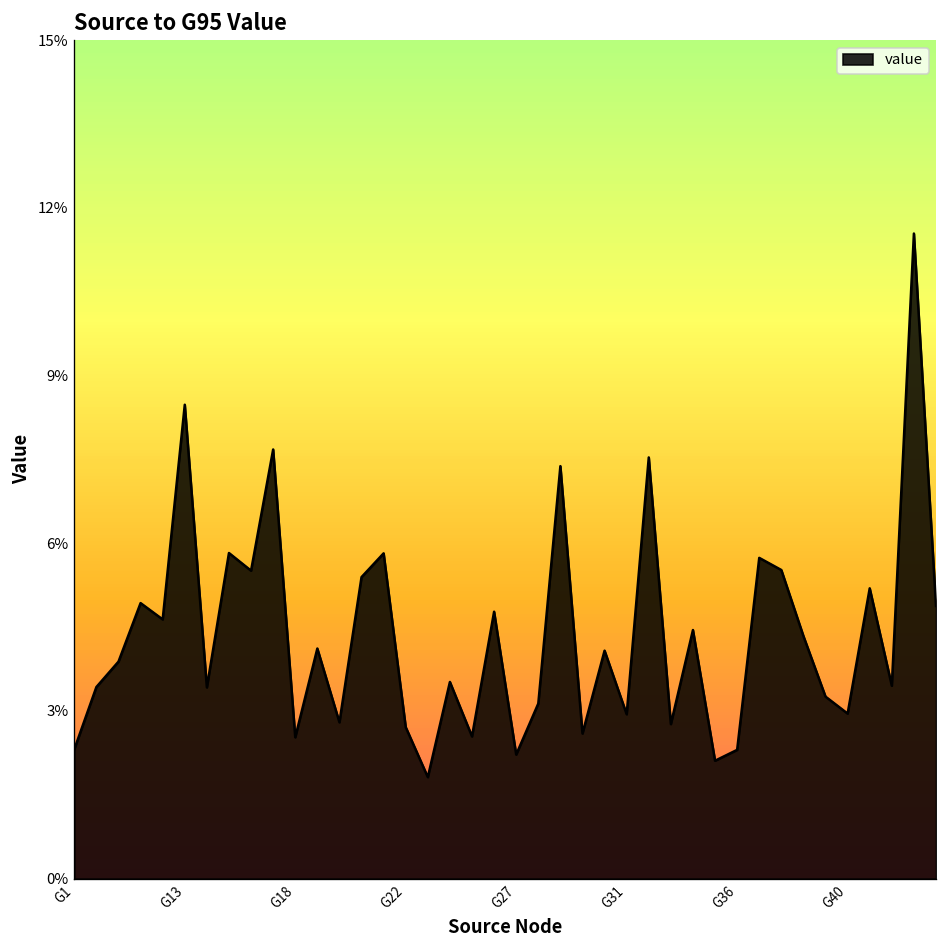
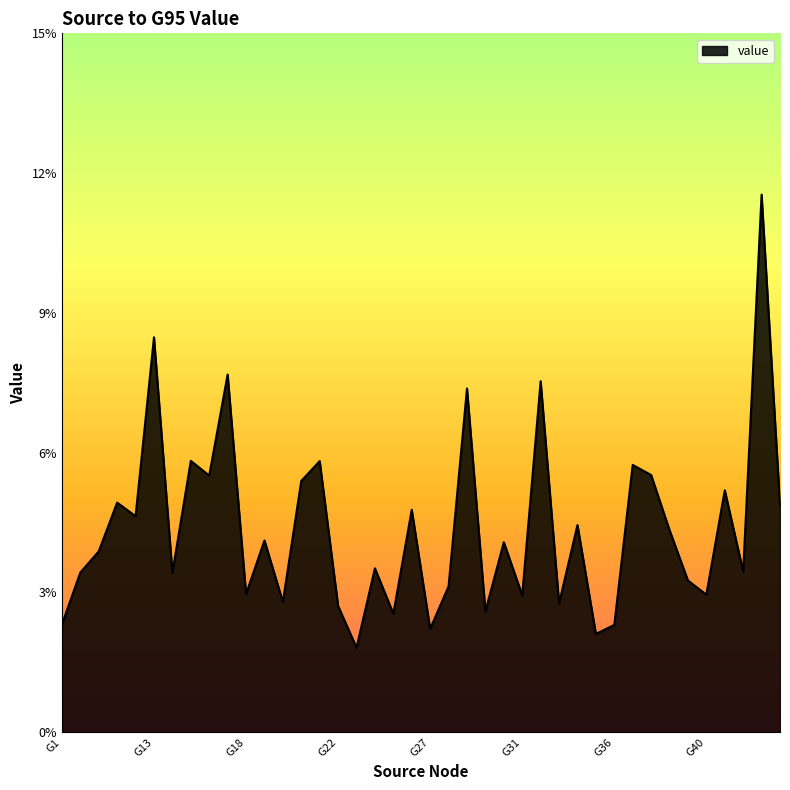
G18: 2.5% -> 3.0%
